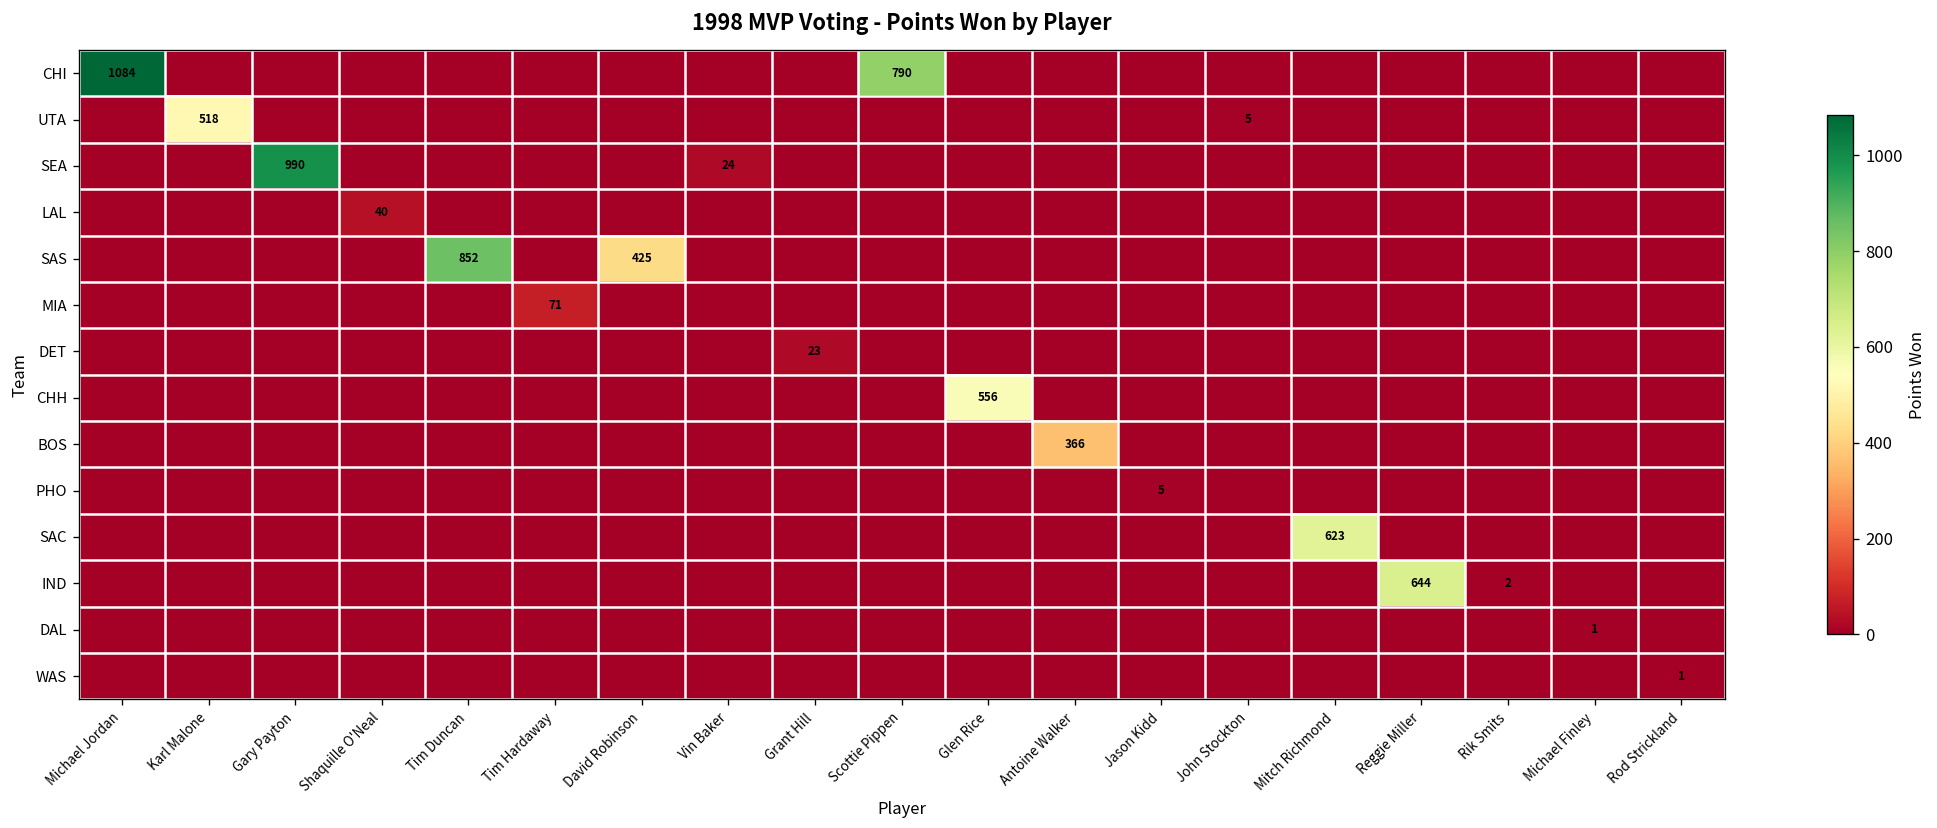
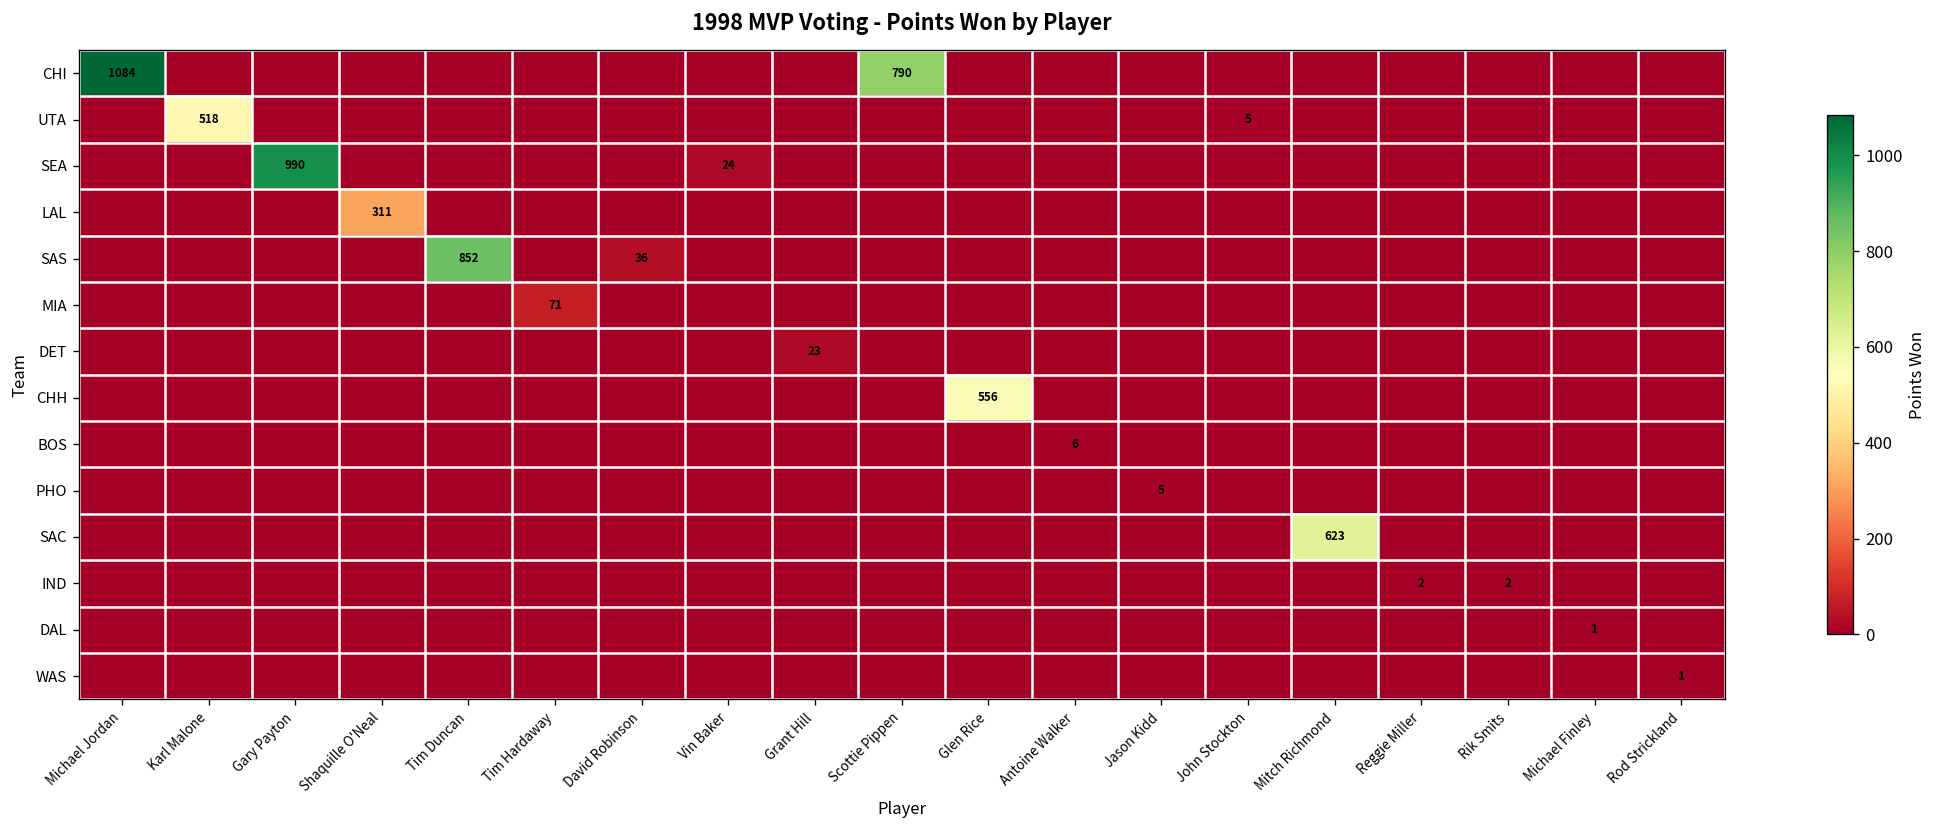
LAL, Shaquille O'Neal: 40 -> 311
SAS, David Robinson: 425 -> 36
BOS, Antoine Walker: 366 -> 6
IND, Reggie Miller: 644 -> 2
